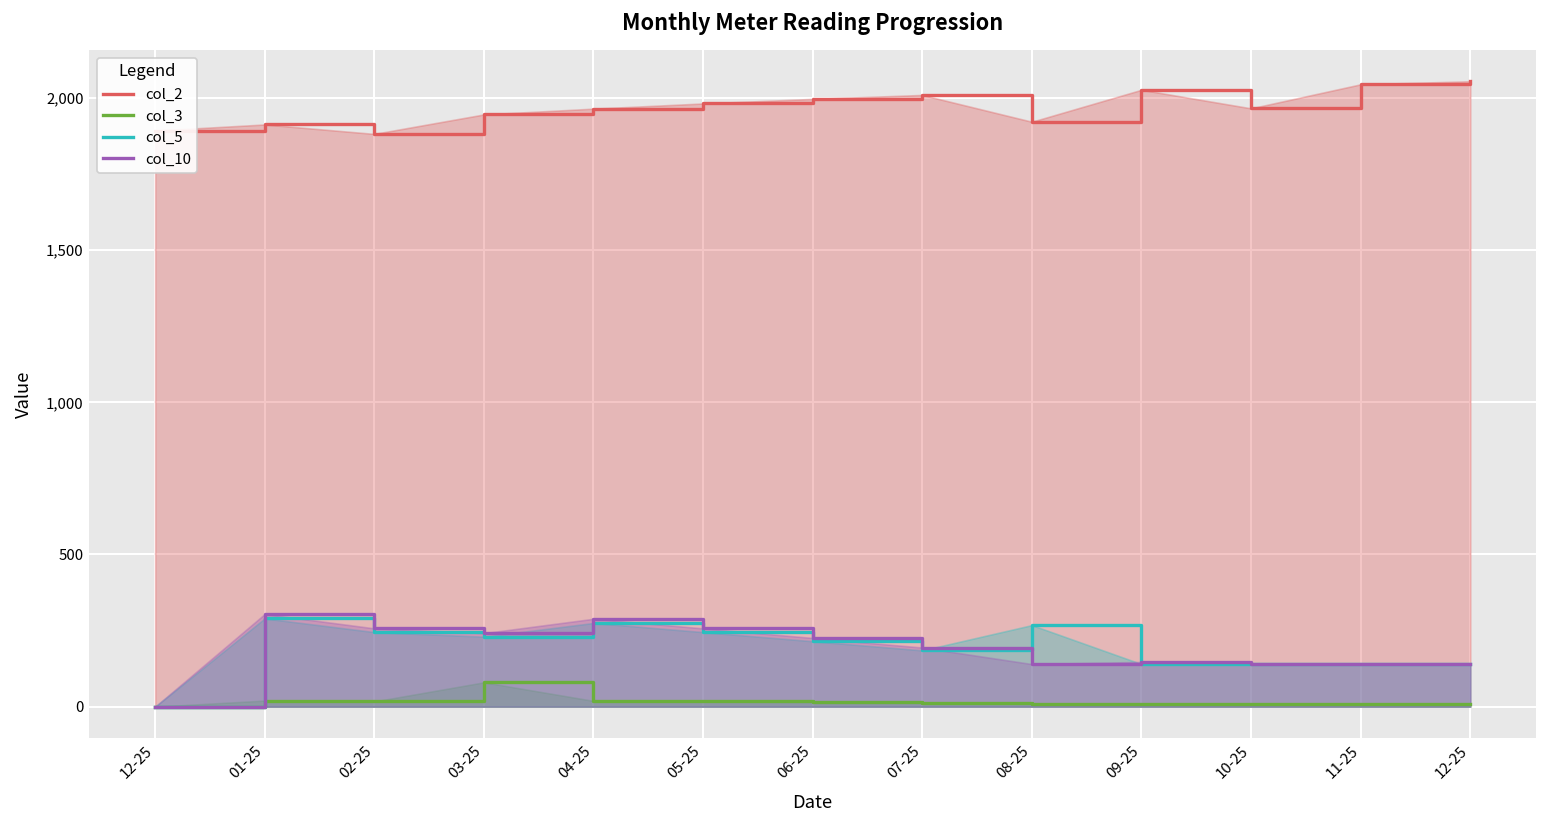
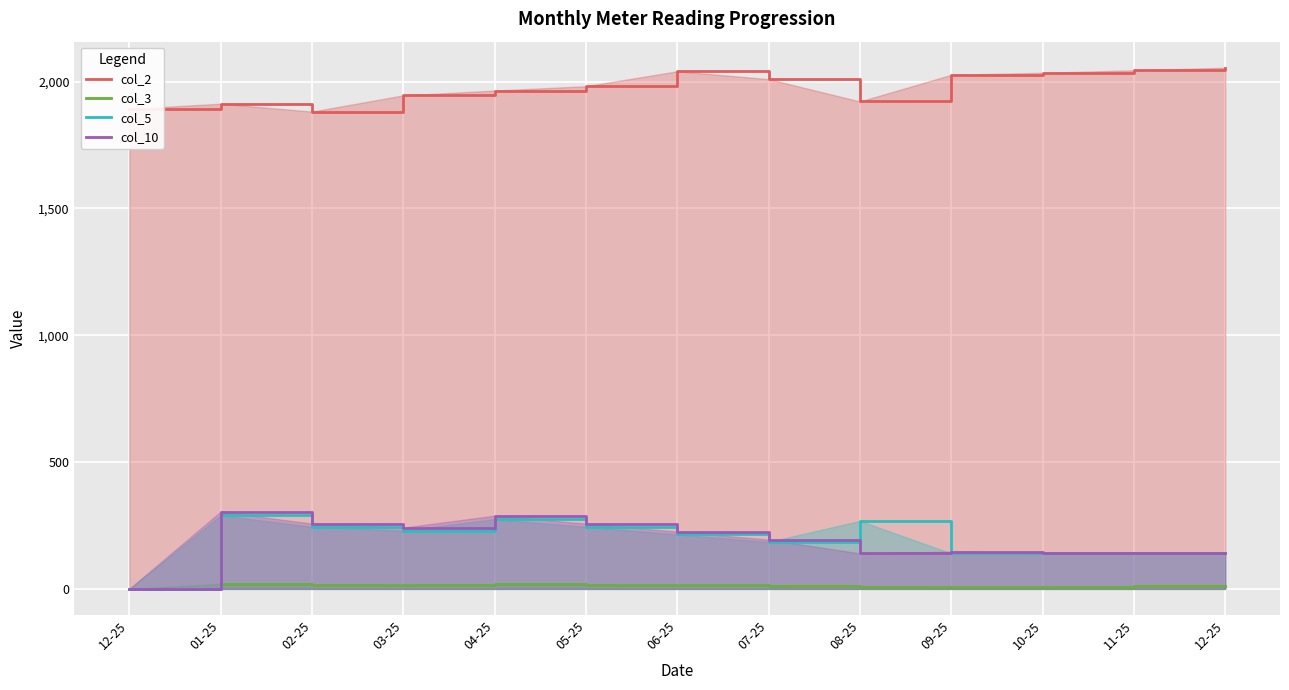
col_3, 03-25: 80 -> 20
col_2, 06-25: 2,000 -> 2,040
col_2, 10-25: 1,970 -> 2,040
